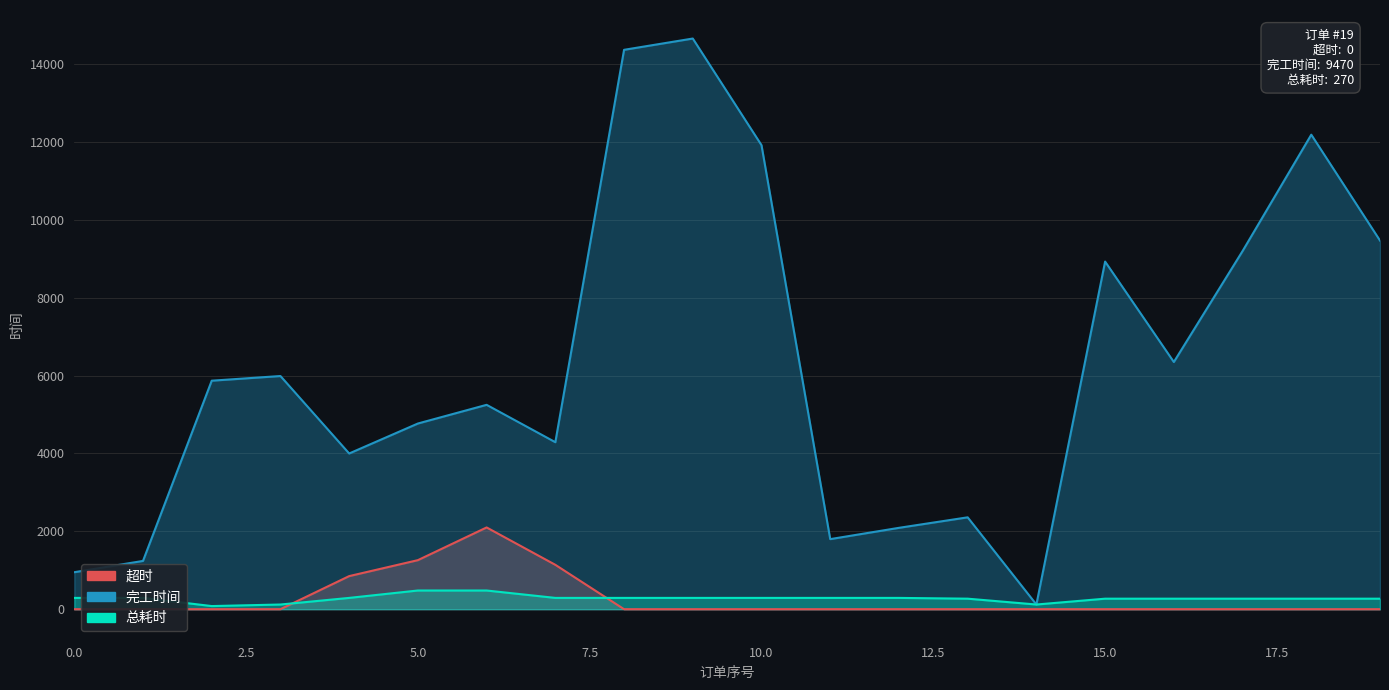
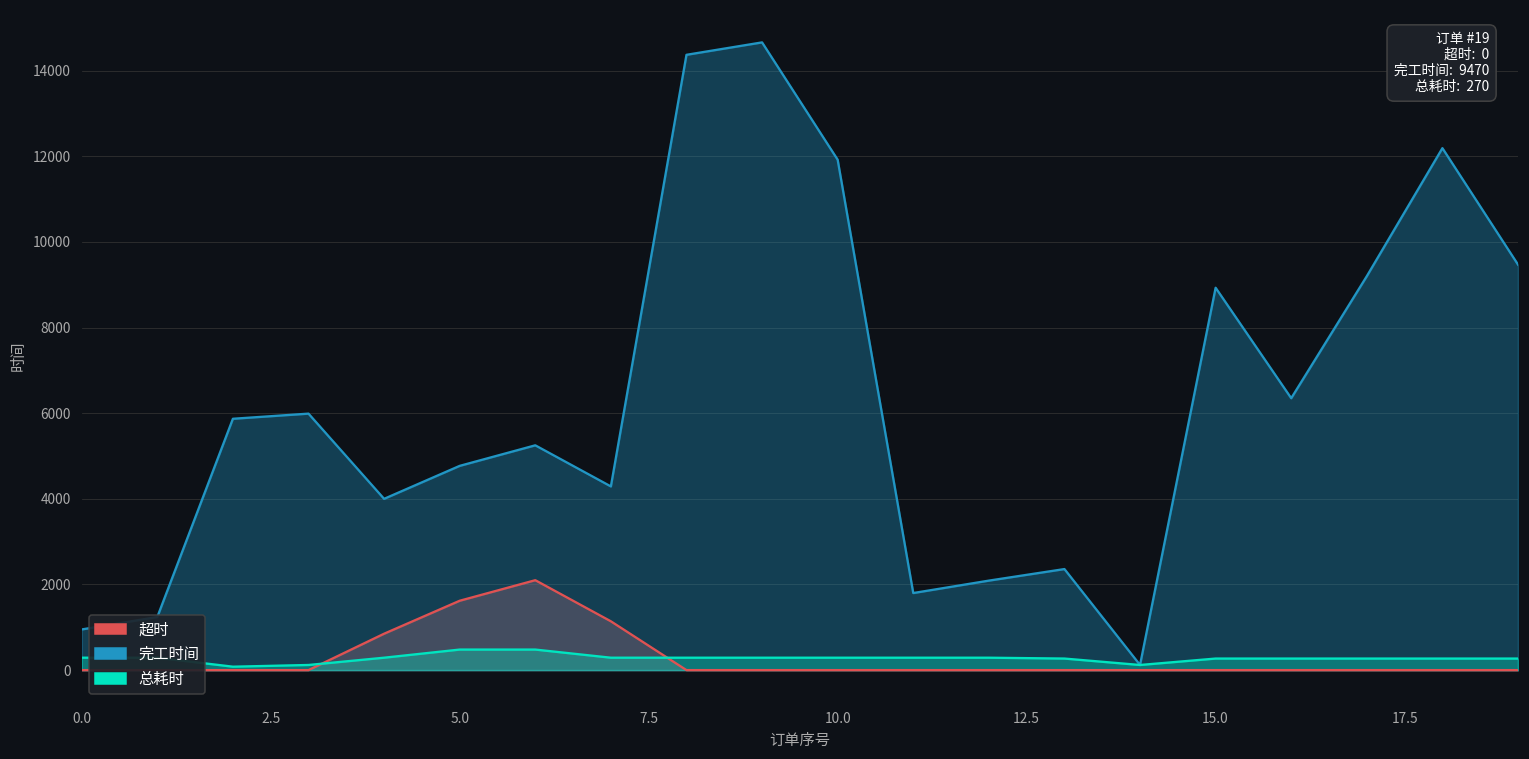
超时, 5.0: 1300 -> 1600
